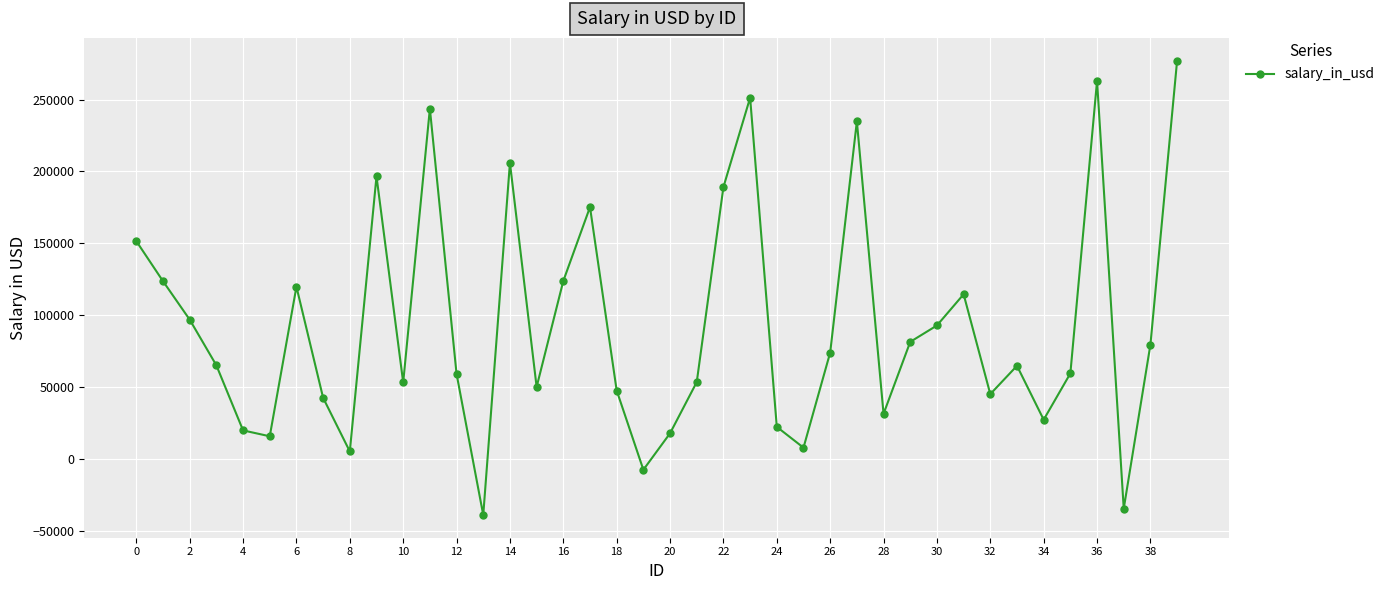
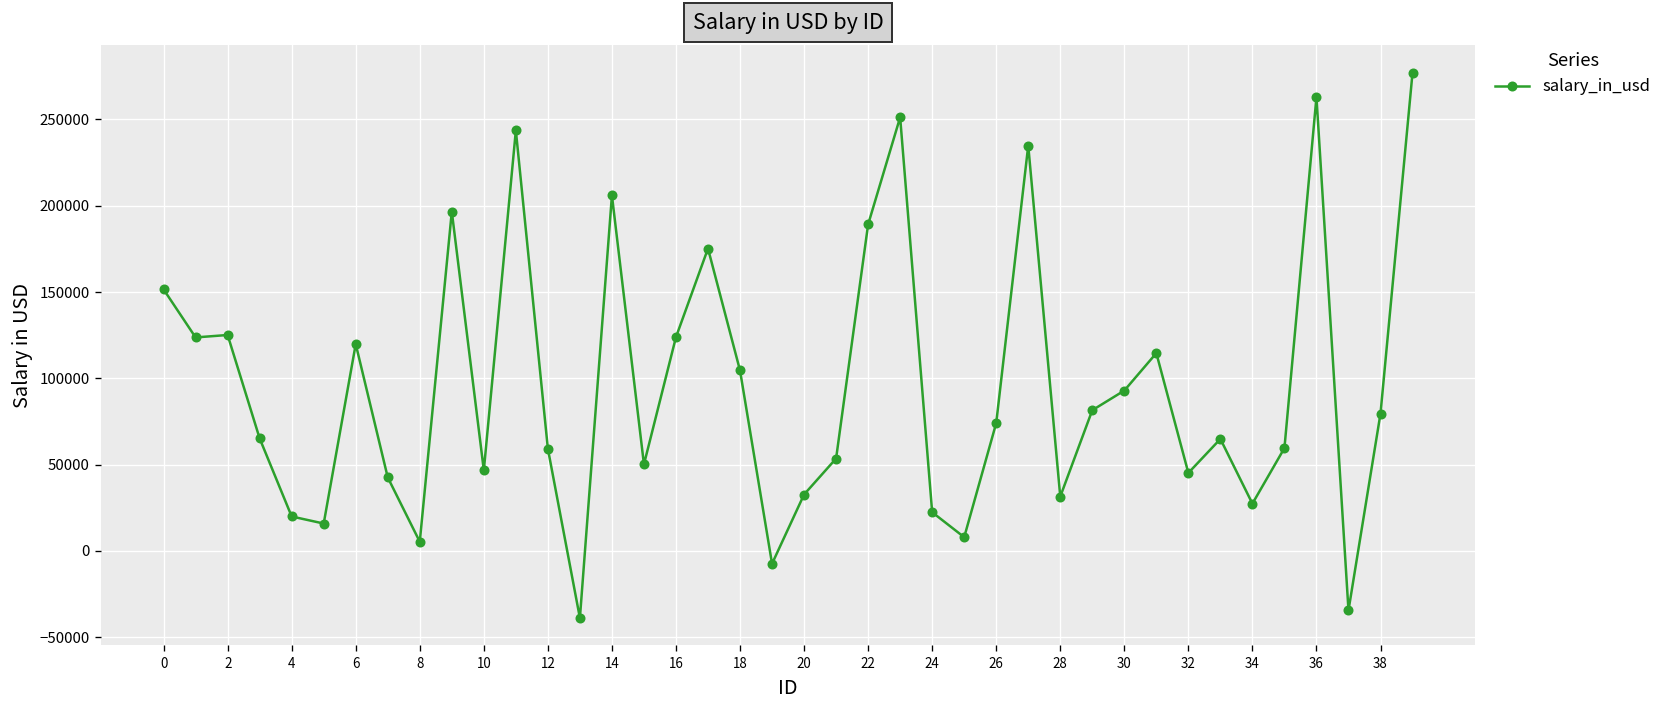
2: 97000 -> 125000
10: 53000 -> 47000
18: 48000 -> 105000
20: 18000 -> 33000
